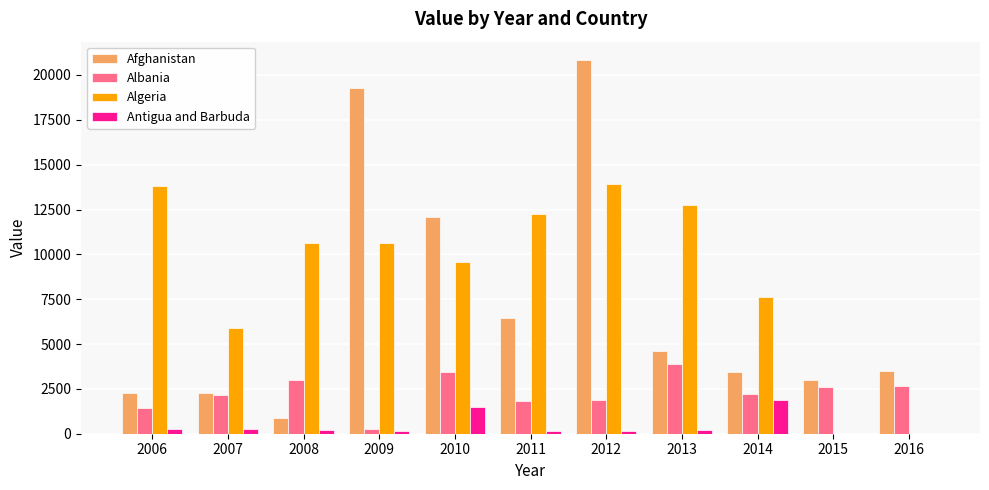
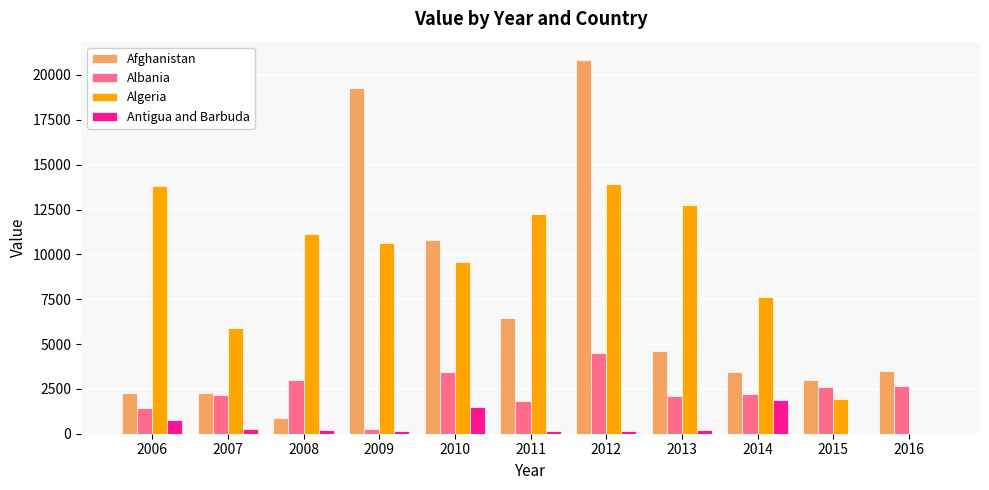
Antigua and Barbuda, 2006: 300 -> 800
Algeria, 2008: 10600 -> 11100
Afghanistan, 2010: 12100 -> 10800
Albania, 2012: 1900 -> 4500
Albania, 2013: 3900 -> 2100
Algeria, 2015: 0 -> 2000
